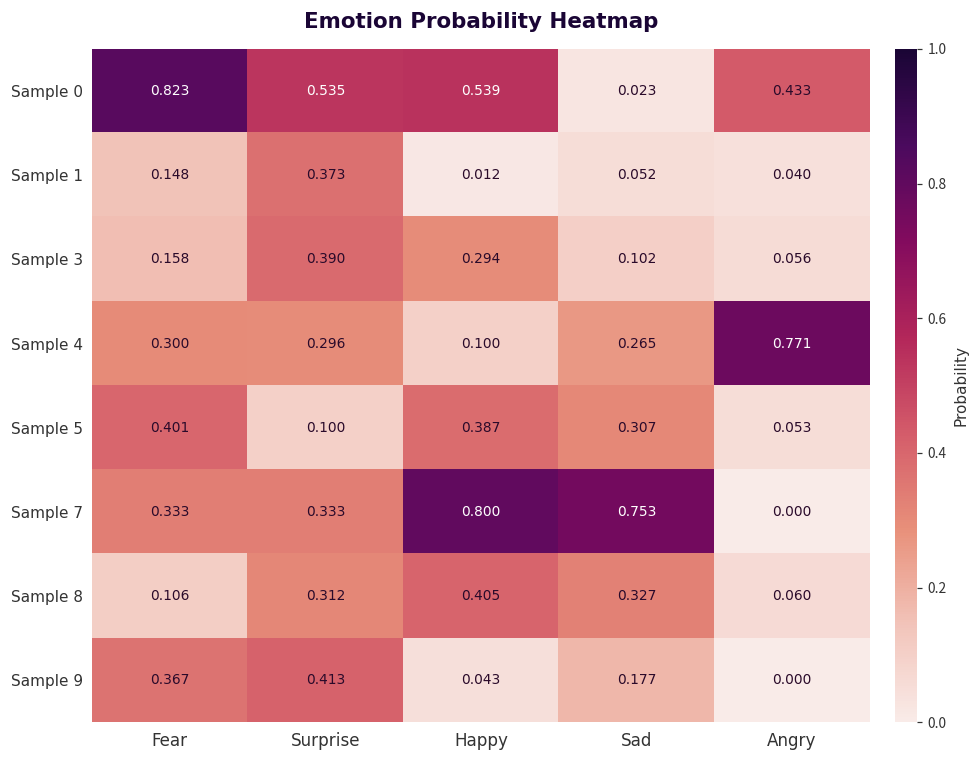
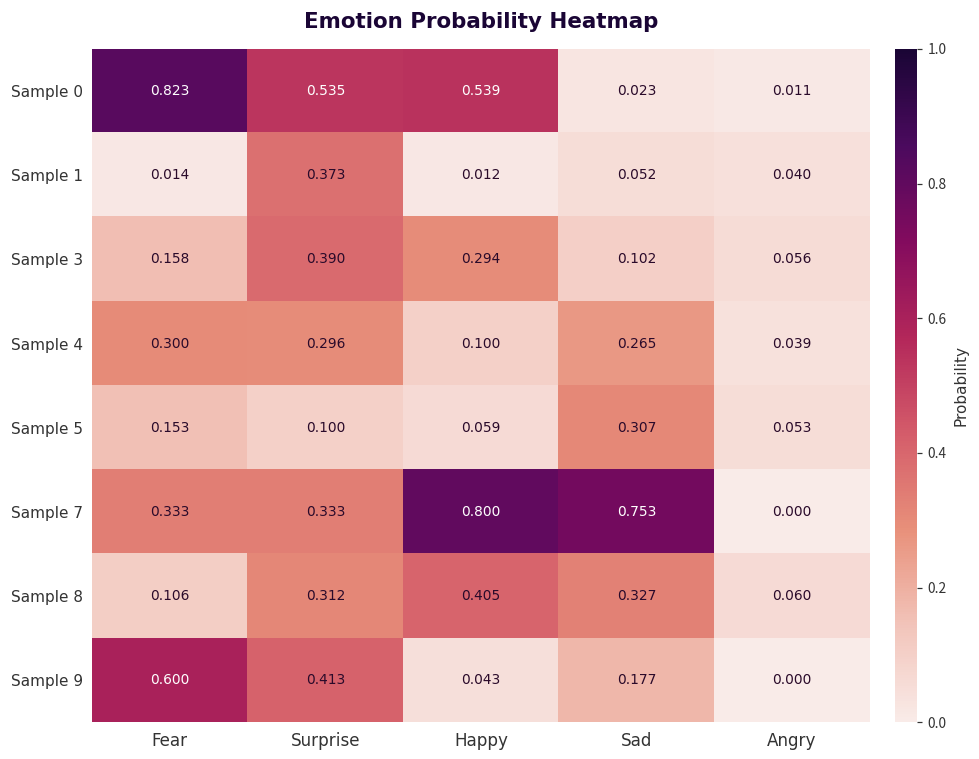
Sample 0, Angry: 0.433 -> 0.011
Sample 1, Fear: 0.148 -> 0.014
Sample 4, Angry: 0.771 -> 0.039
Sample 5, Fear: 0.401 -> 0.153
Sample 5, Happy: 0.387 -> 0.059
Sample 9, Fear: 0.367 -> 0.600
